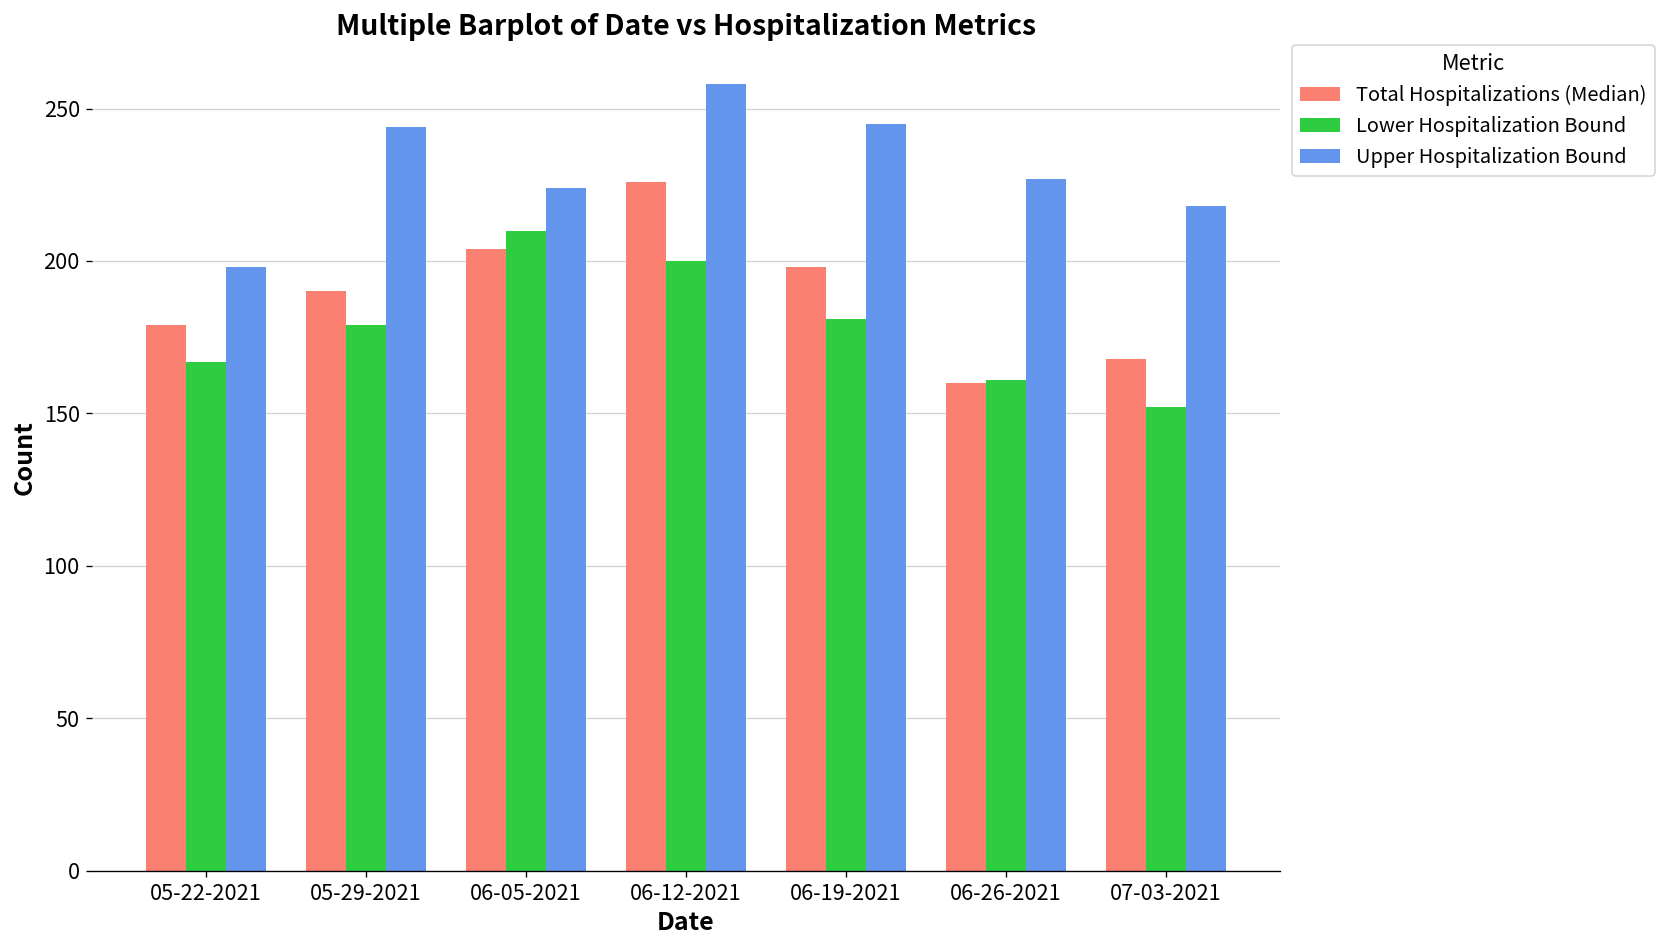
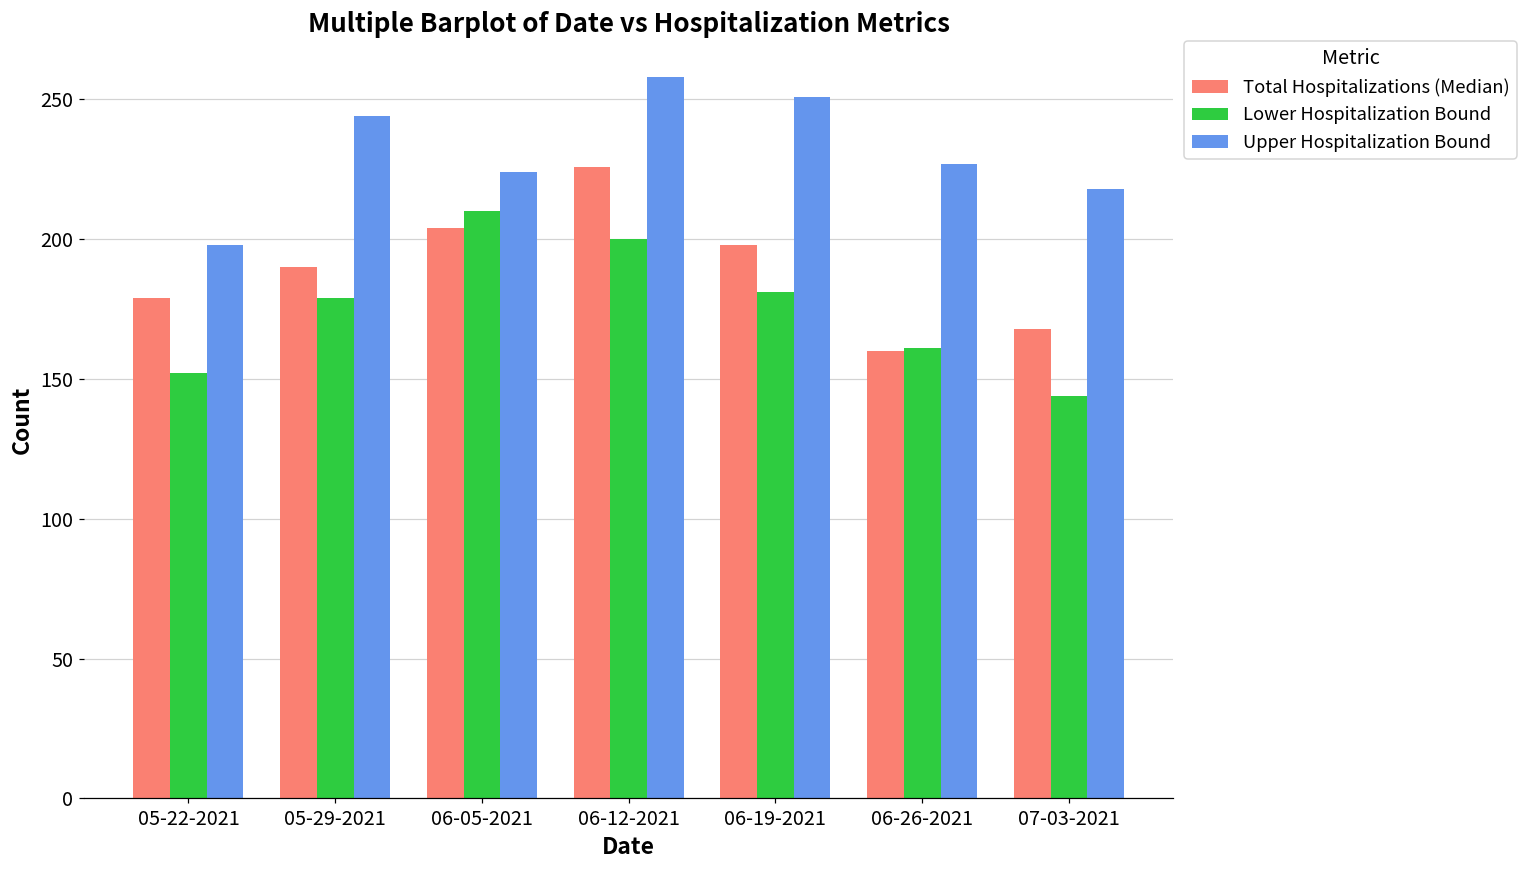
Lower Hospitalization Bound, 05-22-2021: 167 -> 152
Upper Hospitalization Bound, 06-19-2021: 245 -> 251
Lower Hospitalization Bound, 07-03-2021: 152 -> 144
